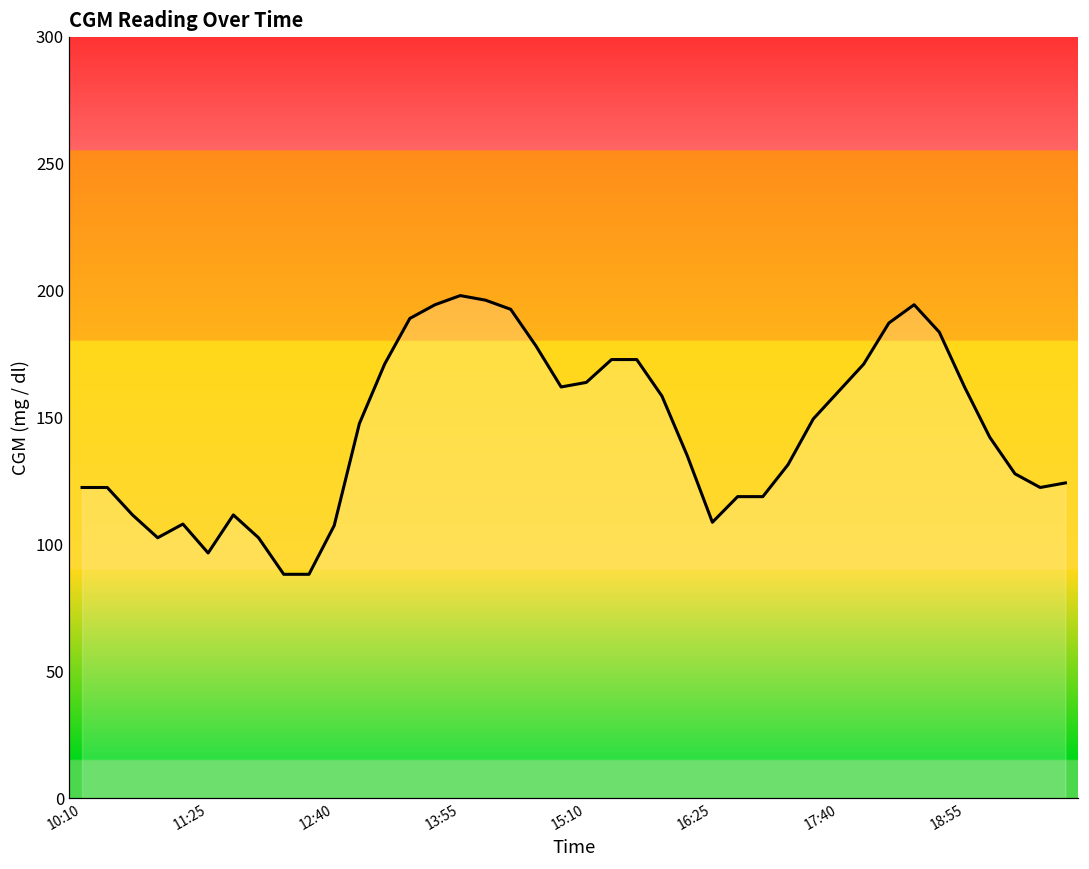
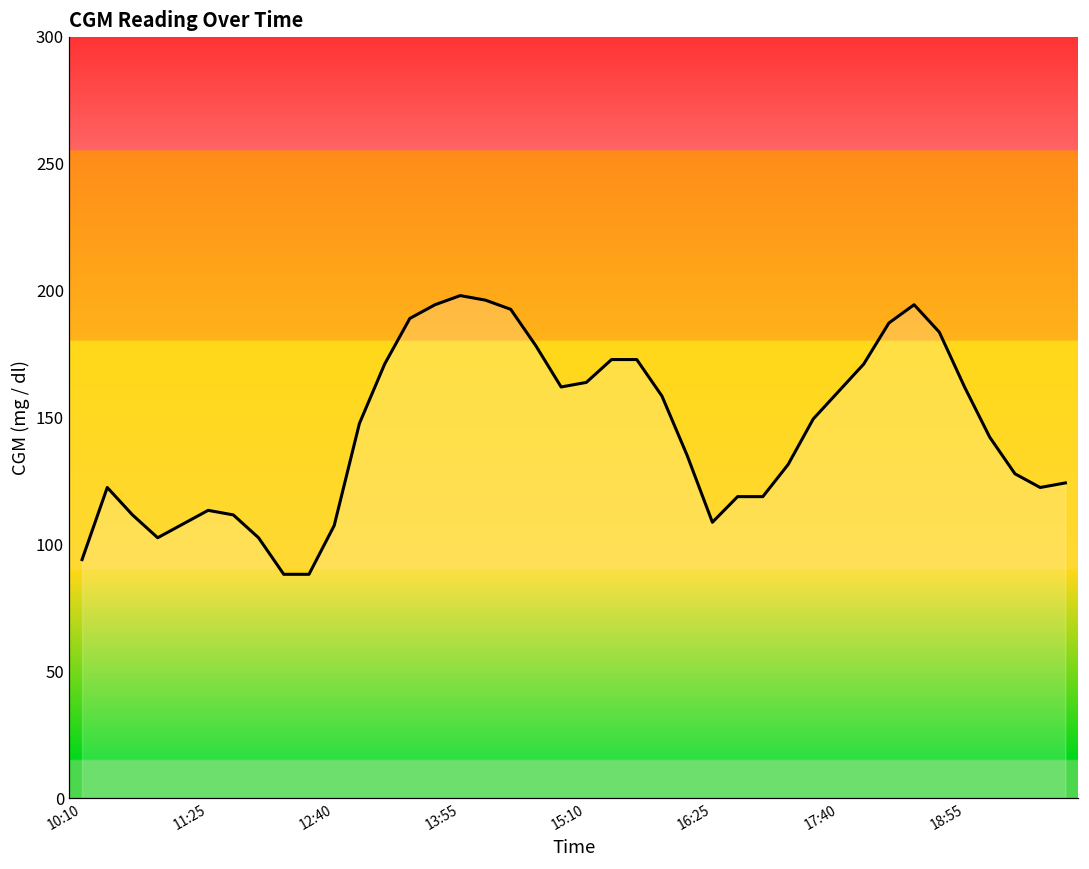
10:10: 122 -> 94
11:25: 97 -> 113
